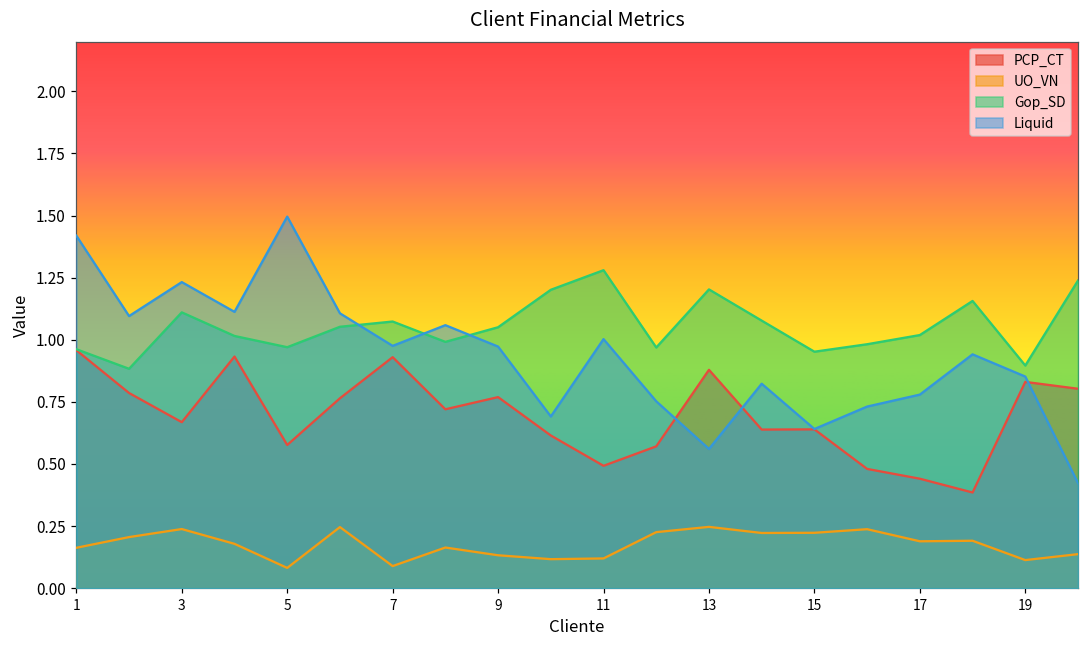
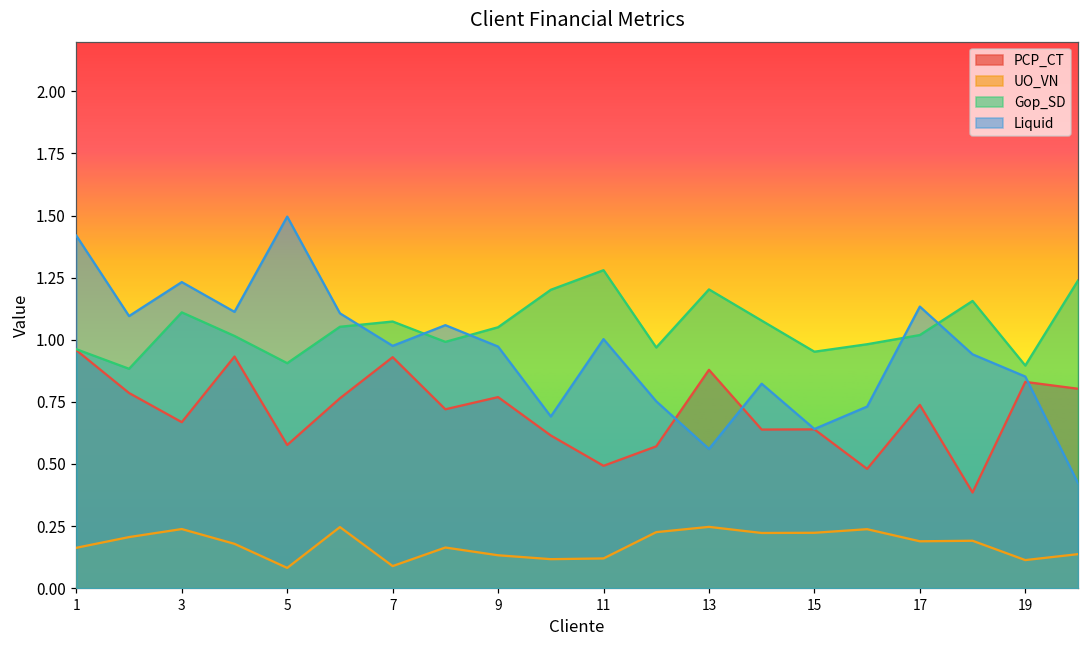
Gop_SD, 5: 0.97 -> 0.91
PCP_CT, 17: 0.44 -> 0.74
Liquid, 17: 0.78 -> 1.13
